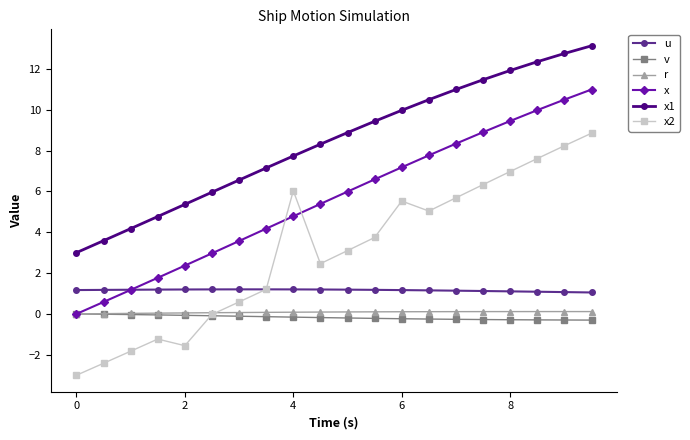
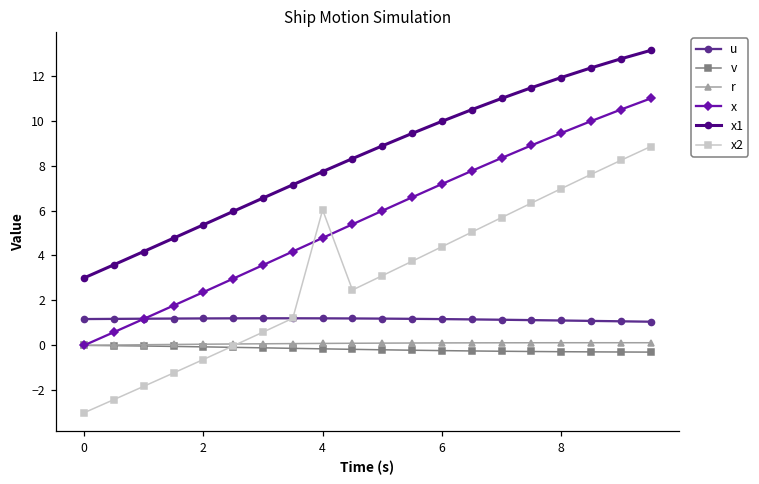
x2, 2: -1.6 -> -0.6
x2, 6: 5.5 -> 4.4
